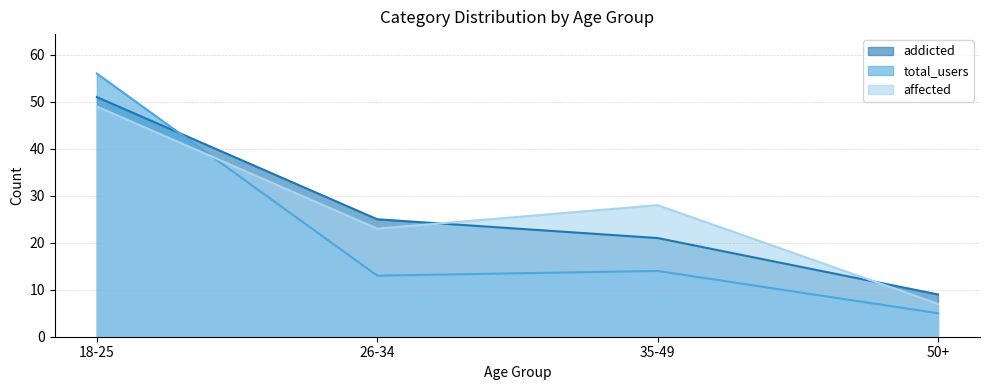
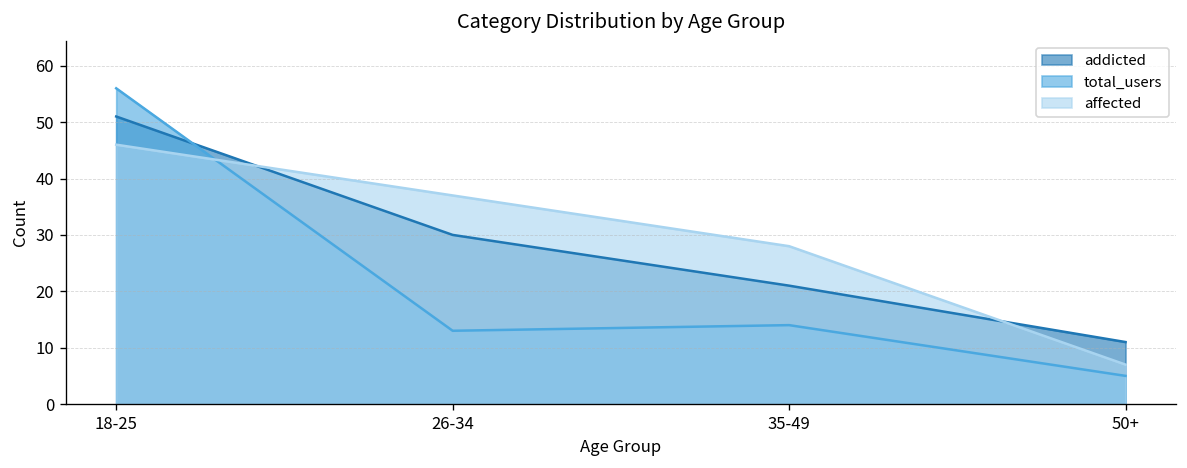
affected, 18-25: 49 -> 46
addicted, 26-34: 25 -> 30
affected, 26-34: 23 -> 37
addicted, 50+: 9 -> 11
